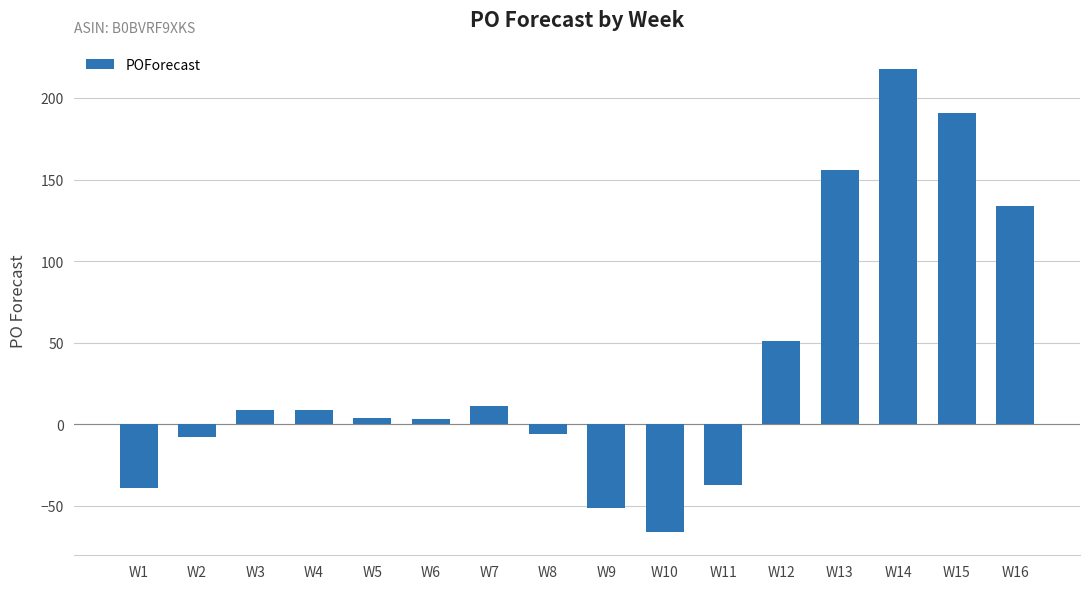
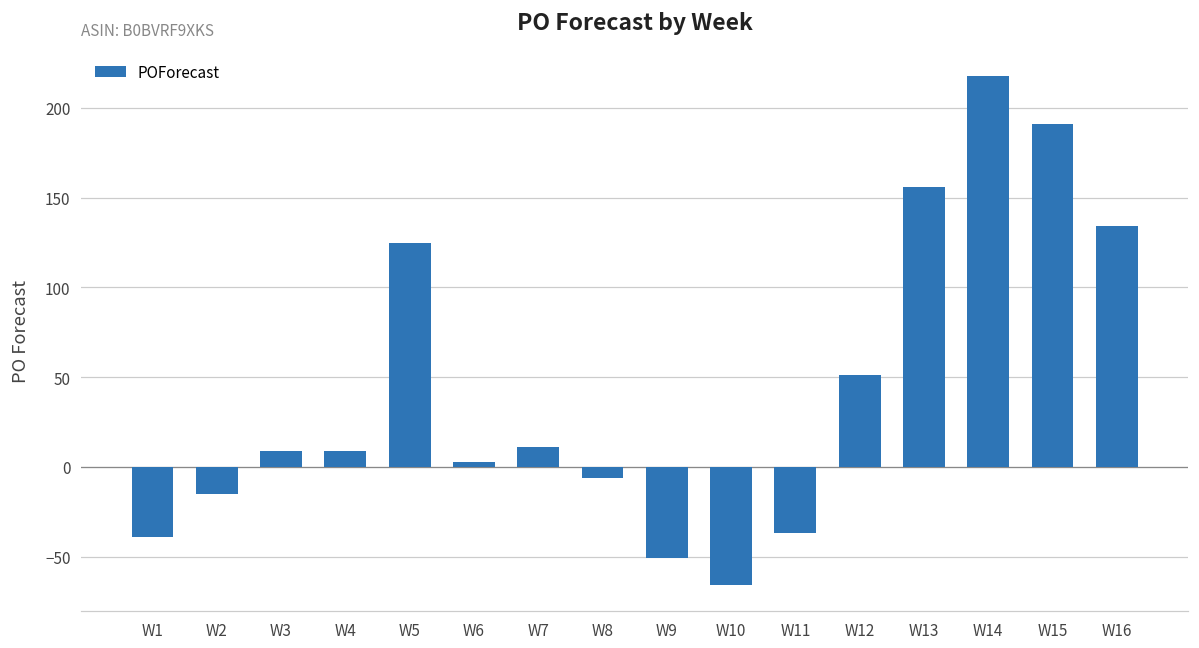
W2: -8 -> -15
W5: 4 -> 125
